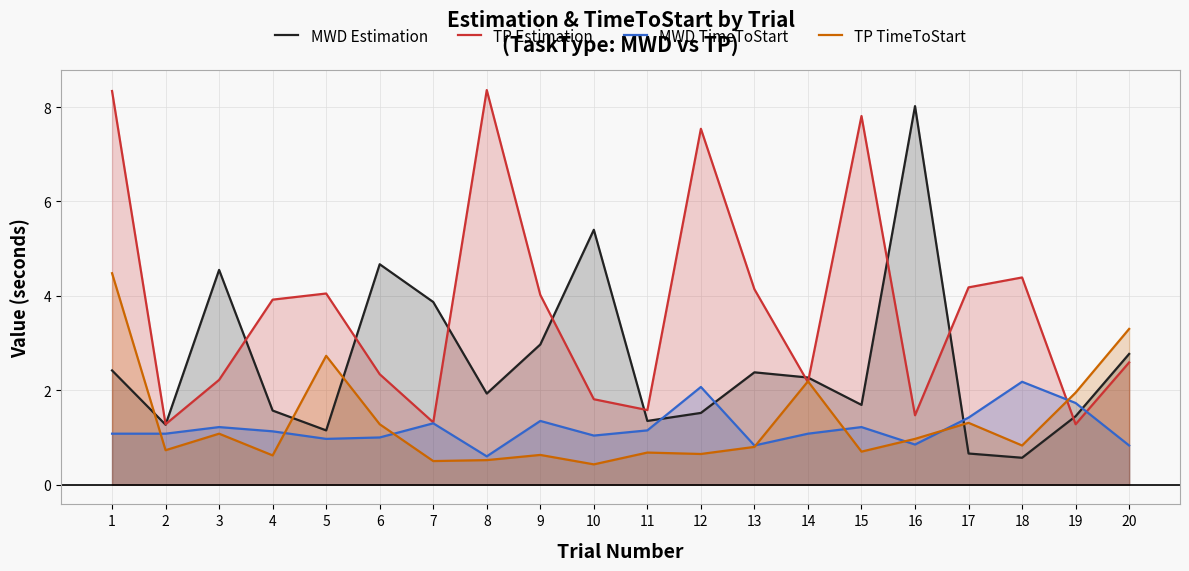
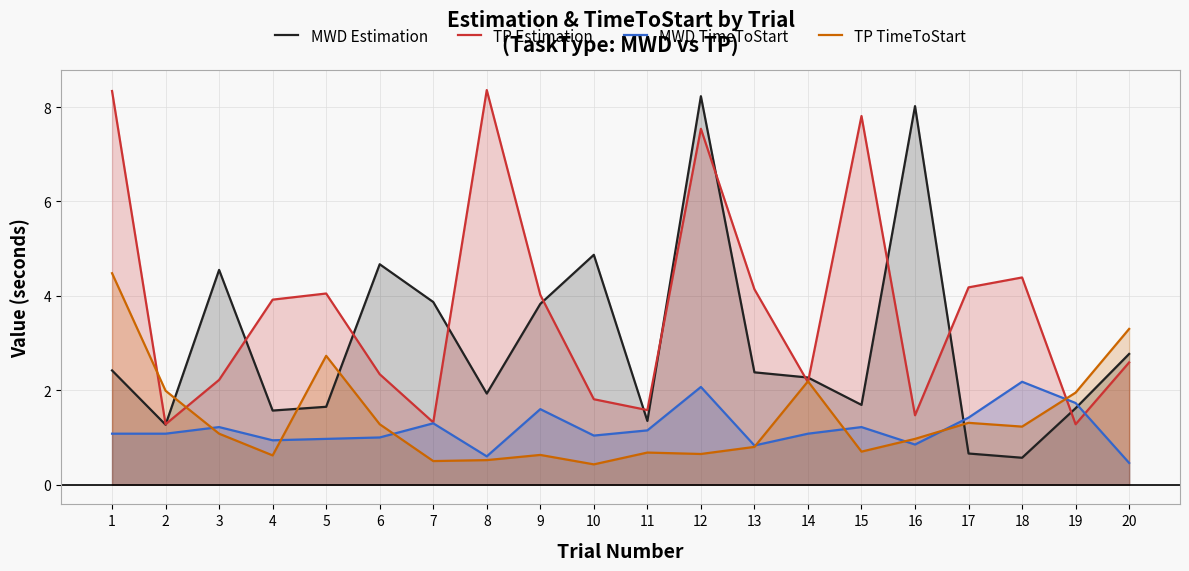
TP TimeToStart, 2: 0.7 -> 2.0
MWD TimeToStart, 4: 1.1 -> 0.9
MWD Estimation, 5: 1.2 -> 1.7
MWD Estimation, 9: 3.0 -> 3.8
MWD TimeToStart, 9: 1.4 -> 1.6
MWD Estimation, 10: 5.4 -> 4.9
MWD Estimation, 12: 1.5 -> 8.2
TP TimeToStart, 18: 0.8 -> 1.2
MWD Estimation, 19: 1.5 -> 1.6
MWD TimeToStart, 20: 0.8 -> 0.5
